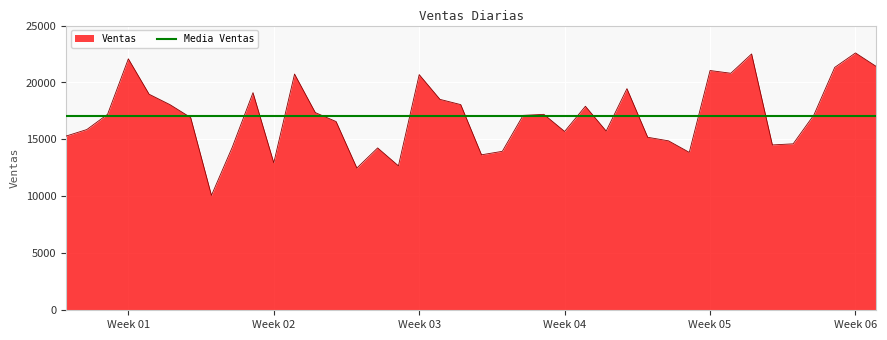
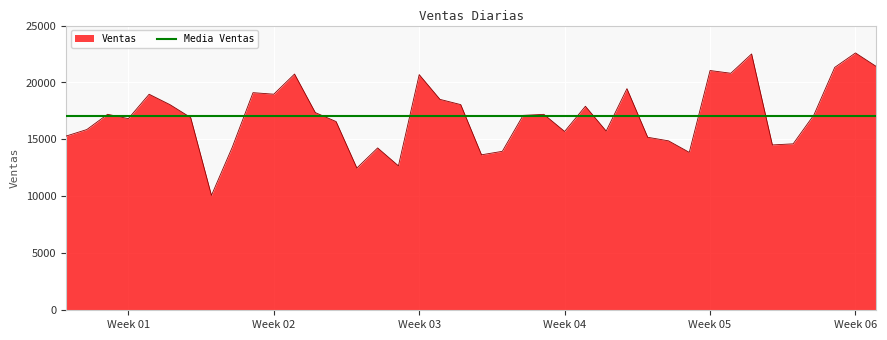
Week 01: 22100 -> 16800
Week 02: 13000 -> 19000
